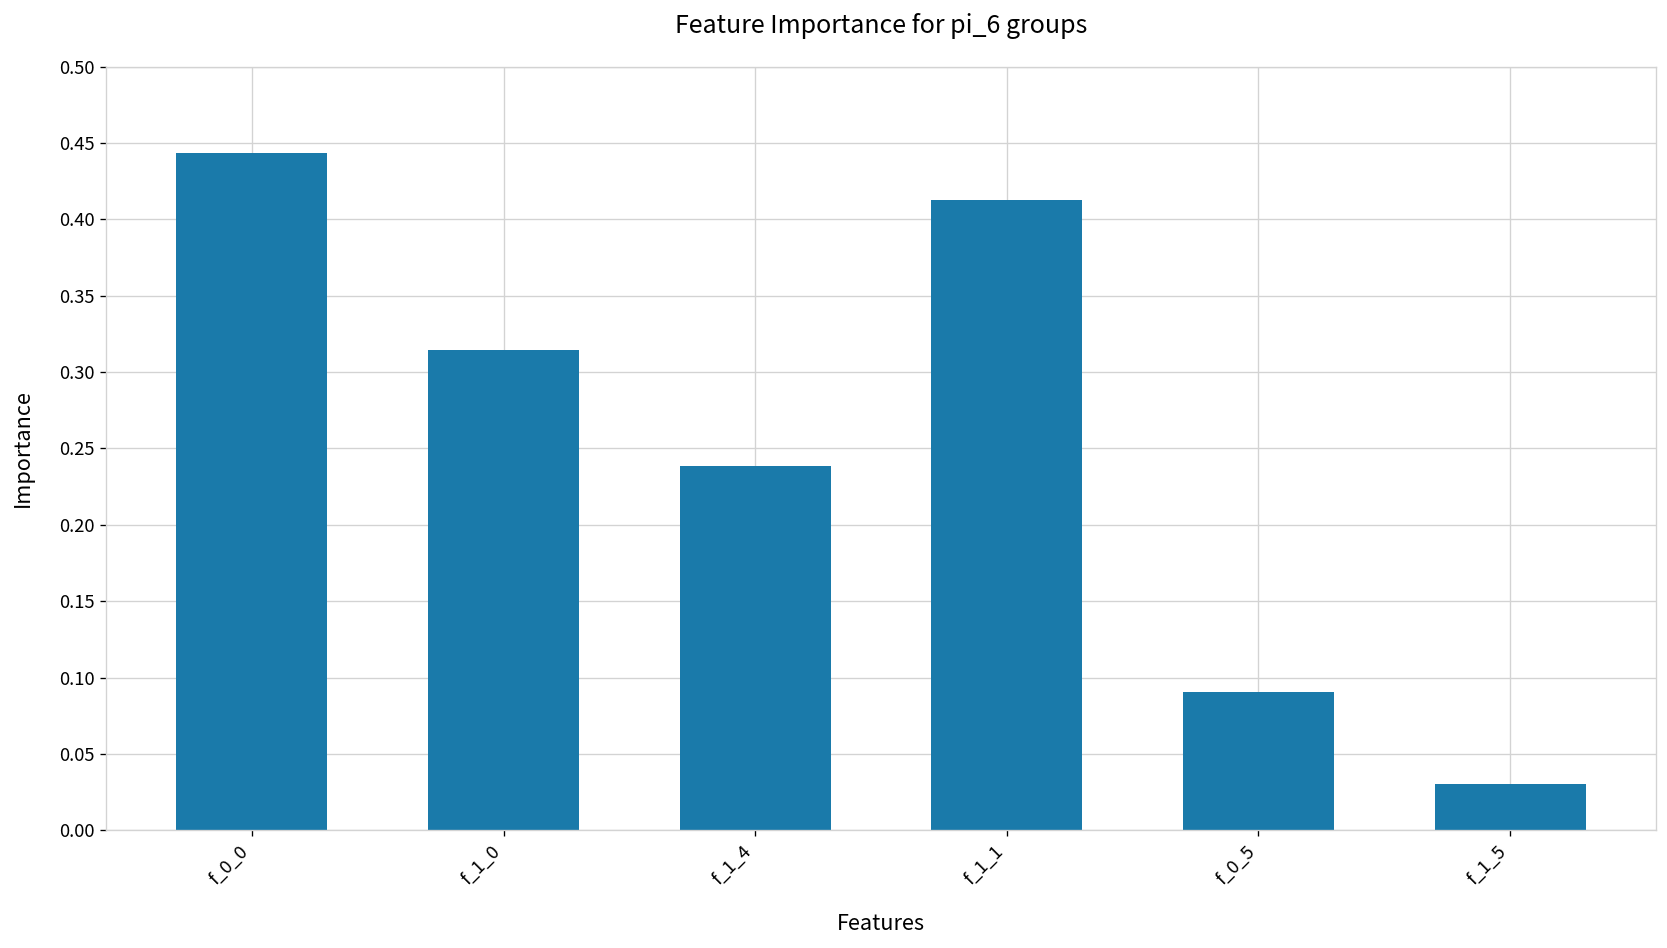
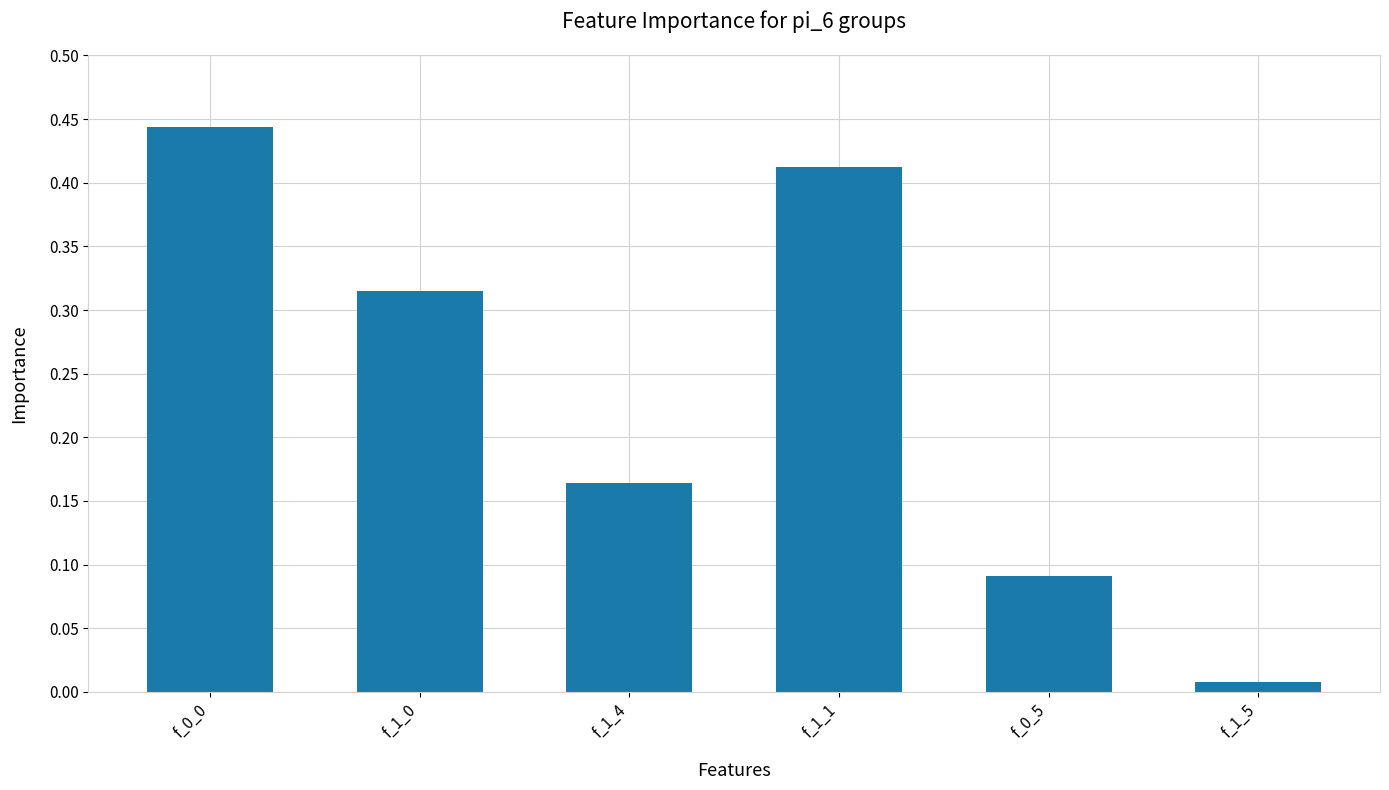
f_1_4: 0.239 -> 0.164
f_1_5: 0.030 -> 0.008
